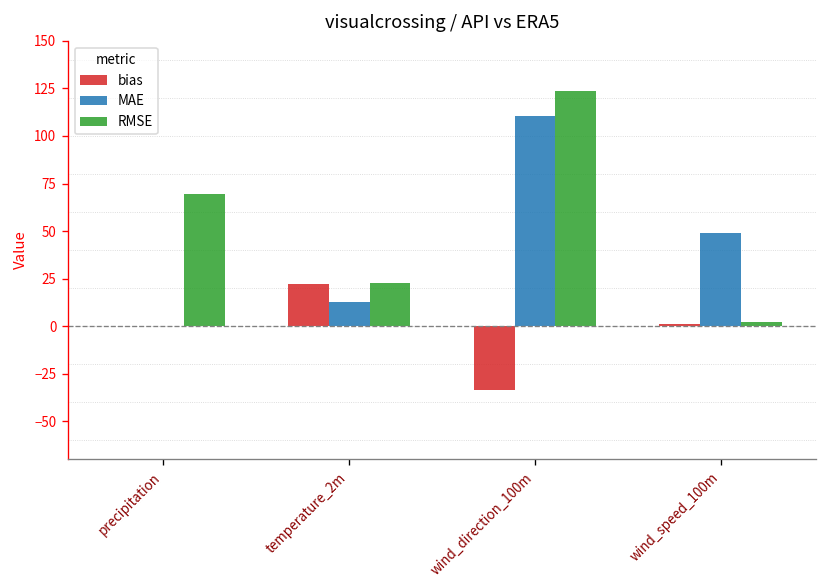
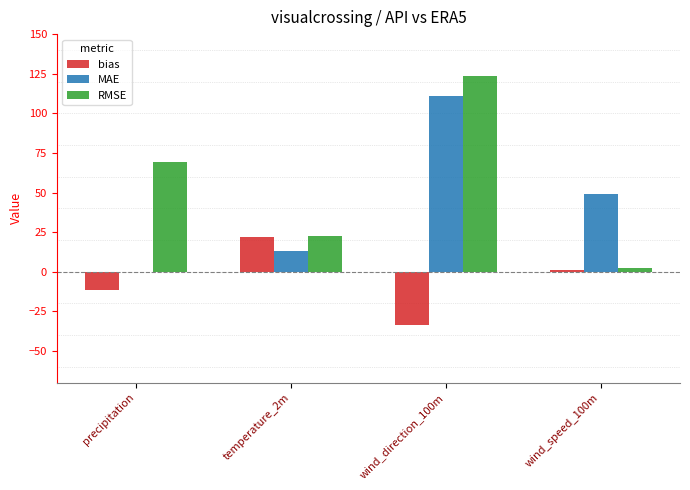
bias, precipitation: 0 -> -12
